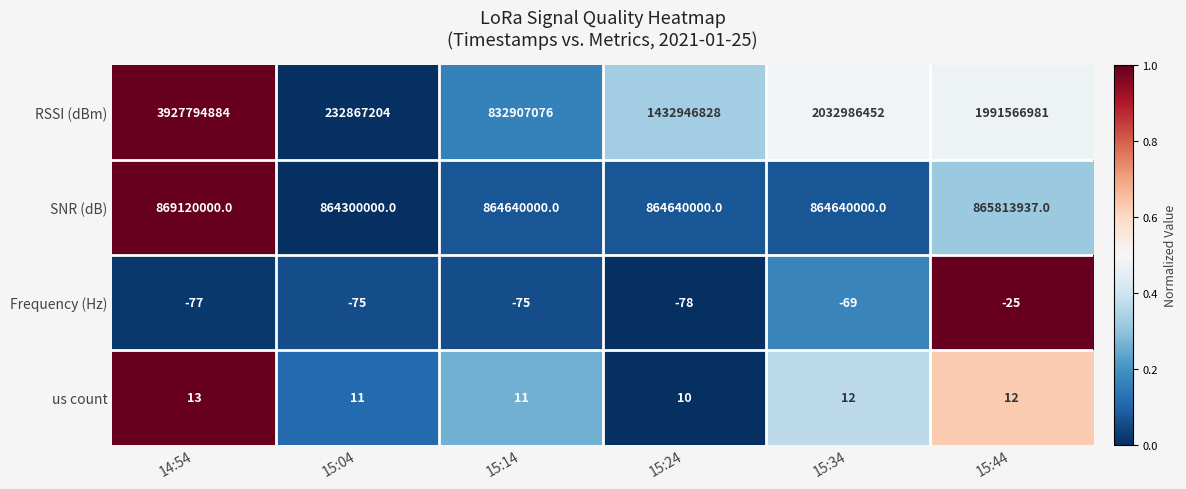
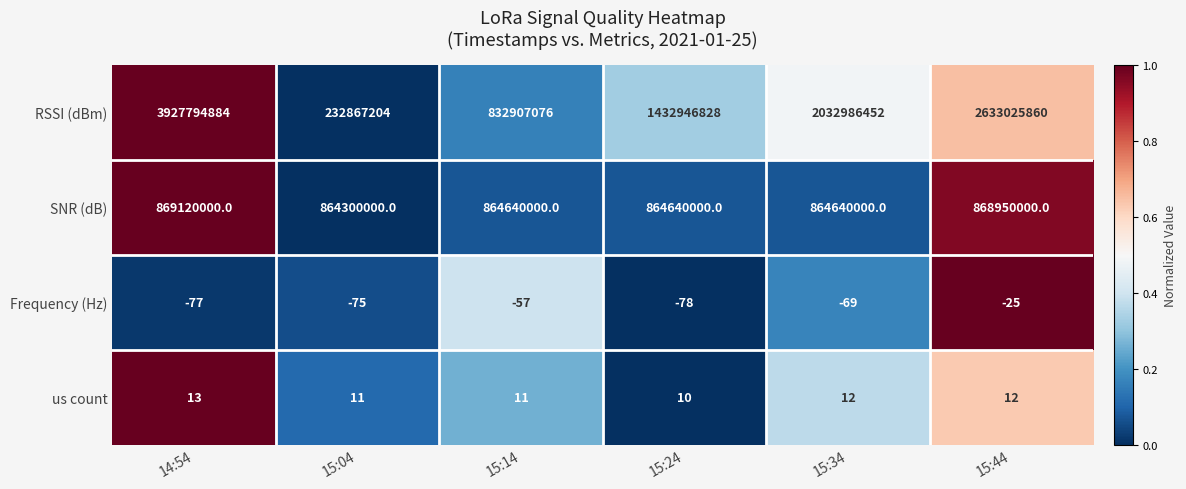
RSSI (dBm), 15:44: 1991566981 -> 2633025860
SNR (dB), 15:44: 865813937.0 -> 868950000.0
Frequency (Hz), 15:14: -75 -> -57
